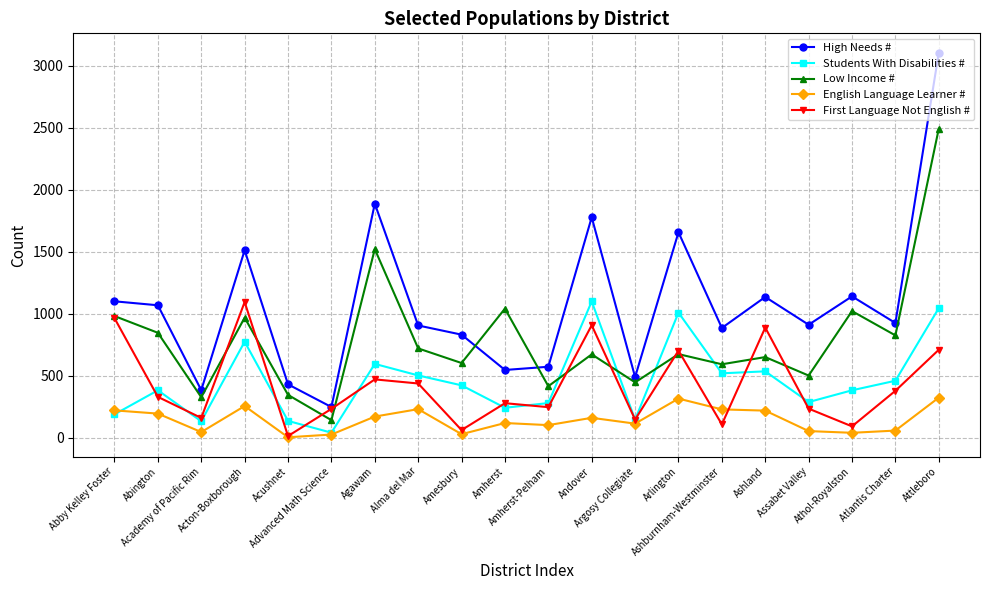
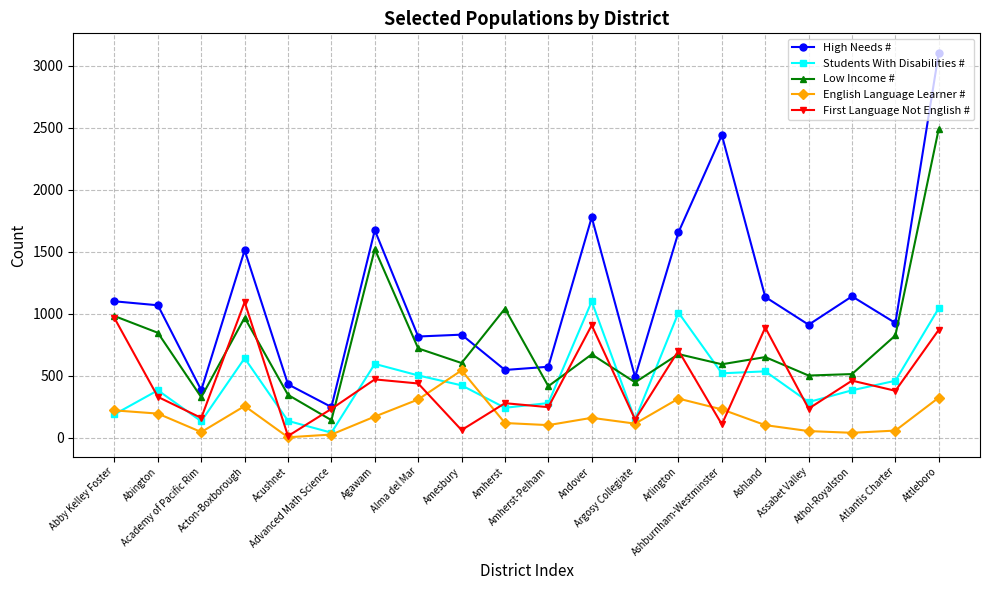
Students With Disabilities #, Acton-Boxborough: 780 -> 640
High Needs #, Agawam: 1890 -> 1680
High Needs #, Alma del Mar: 910 -> 820
English Language Learner #, Alma del Mar: 230 -> 310
English Language Learner #, Amesbury: 30 -> 540
High Needs #, Ashburnham-Westminster: 890 -> 2440
English Language Learner #, Ashland: 220 -> 100
Low Income #, Athol-Royalston: 1020 -> 510
First Language Not English #, Athol-Royalston: 90 -> 460
First Language Not English #, Attleboro: 710 -> 870
